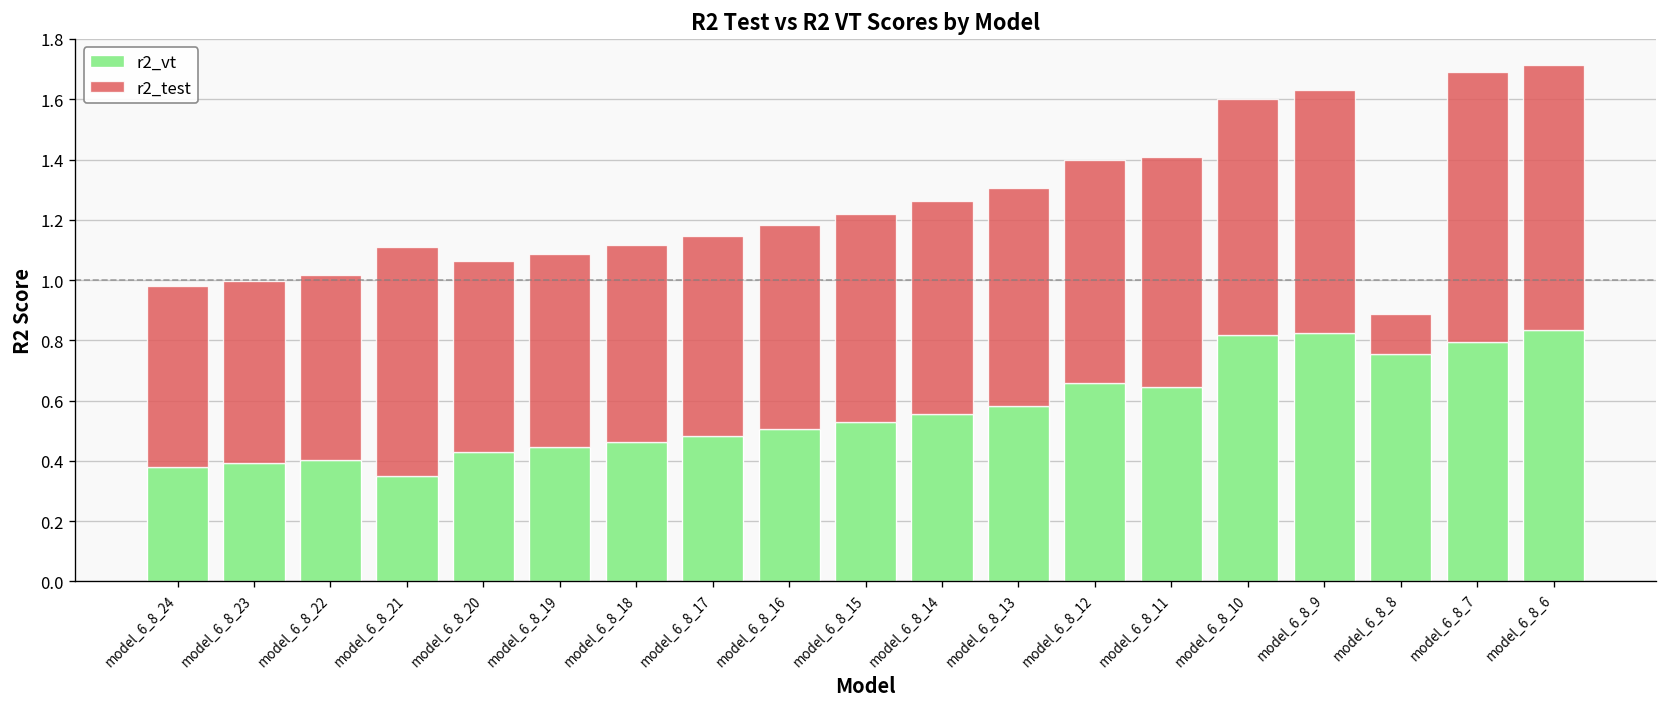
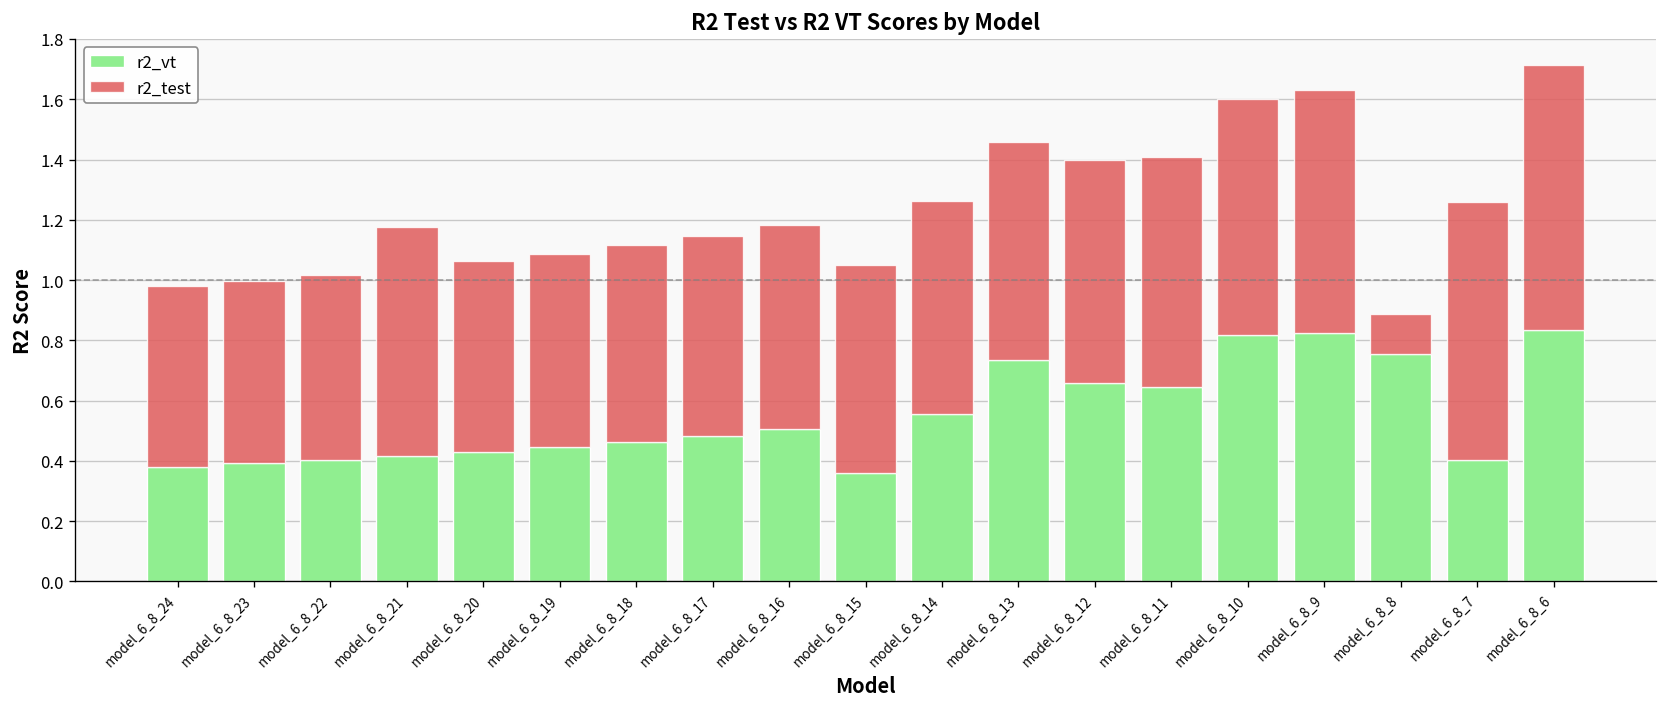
r2_vt, model_6_8_21: 0.35 -> 0.42
r2_vt, model_6_8_15: 0.53 -> 0.36
r2_vt, model_6_8_13: 0.58 -> 0.74
r2_vt, model_6_8_7: 0.79 -> 0.40
r2_test, model_6_8_7: 0.90 -> 0.86
